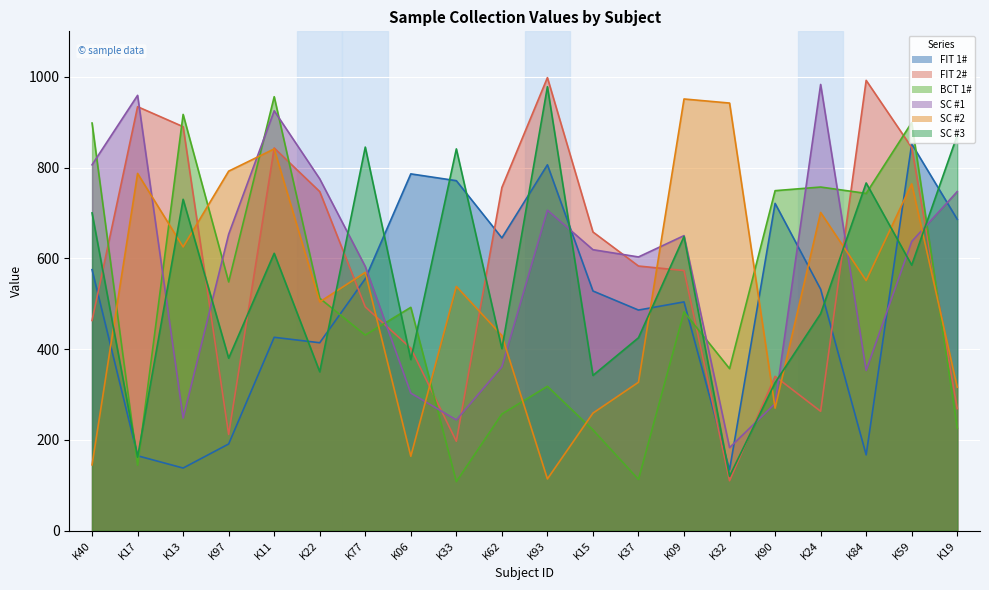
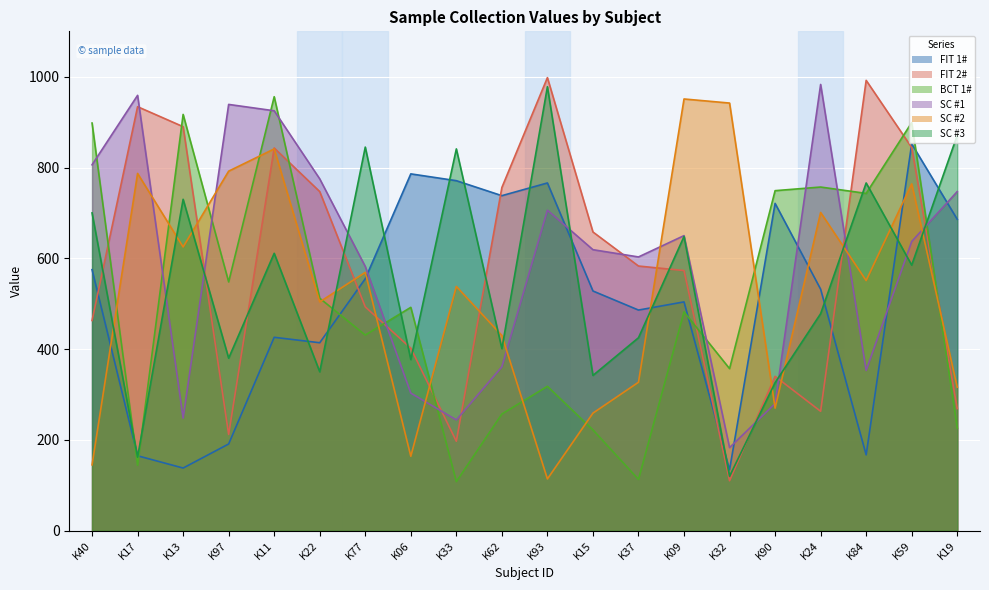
SC #1, K97: 650 -> 940
FIT 1#, K62: 650 -> 740
FIT 1#, K93: 810 -> 770
